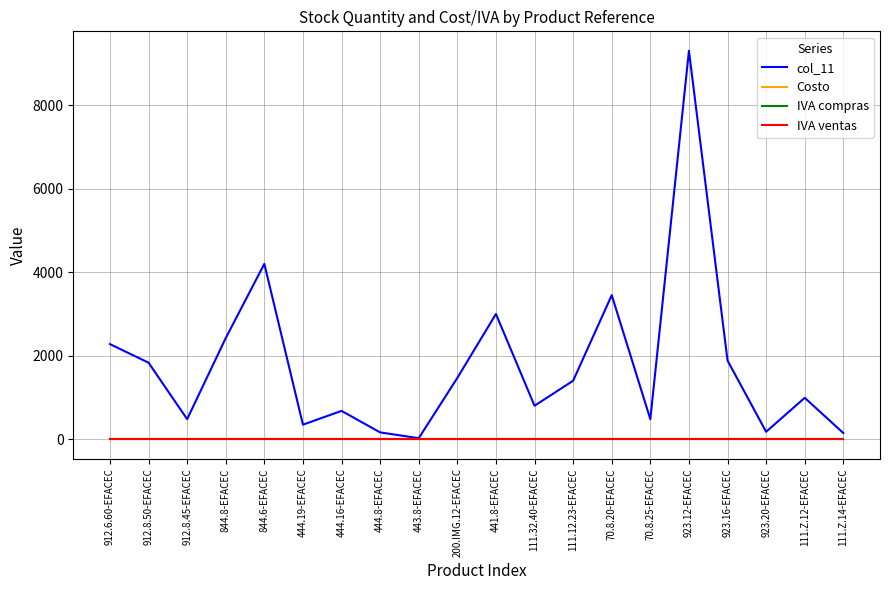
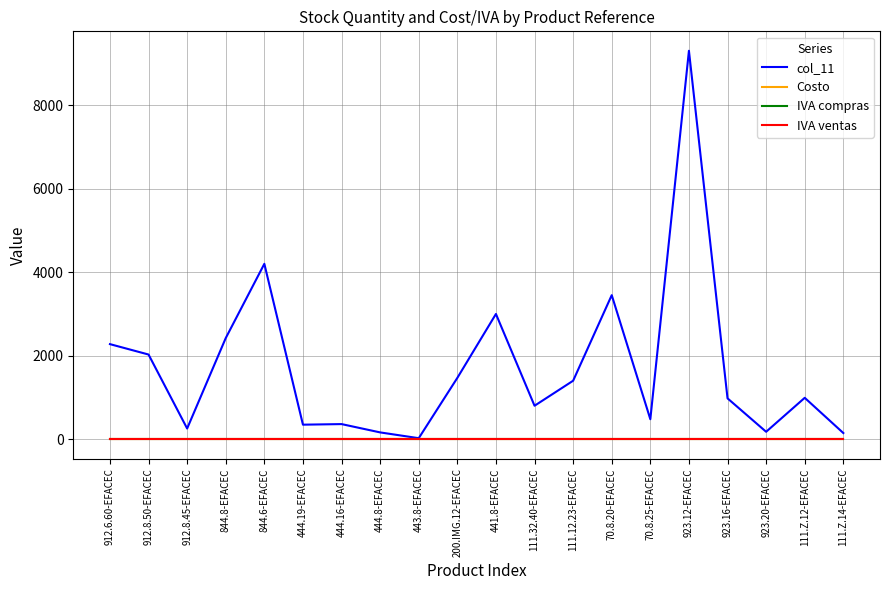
col_11, 912.8.50-EFACEC: 1800 -> 2000
col_11, 912.8.45-EFACEC: 500 -> 300
col_11, 444.16-EFACEC: 700 -> 400
col_11, 923.16-EFACEC: 1900 -> 1000
